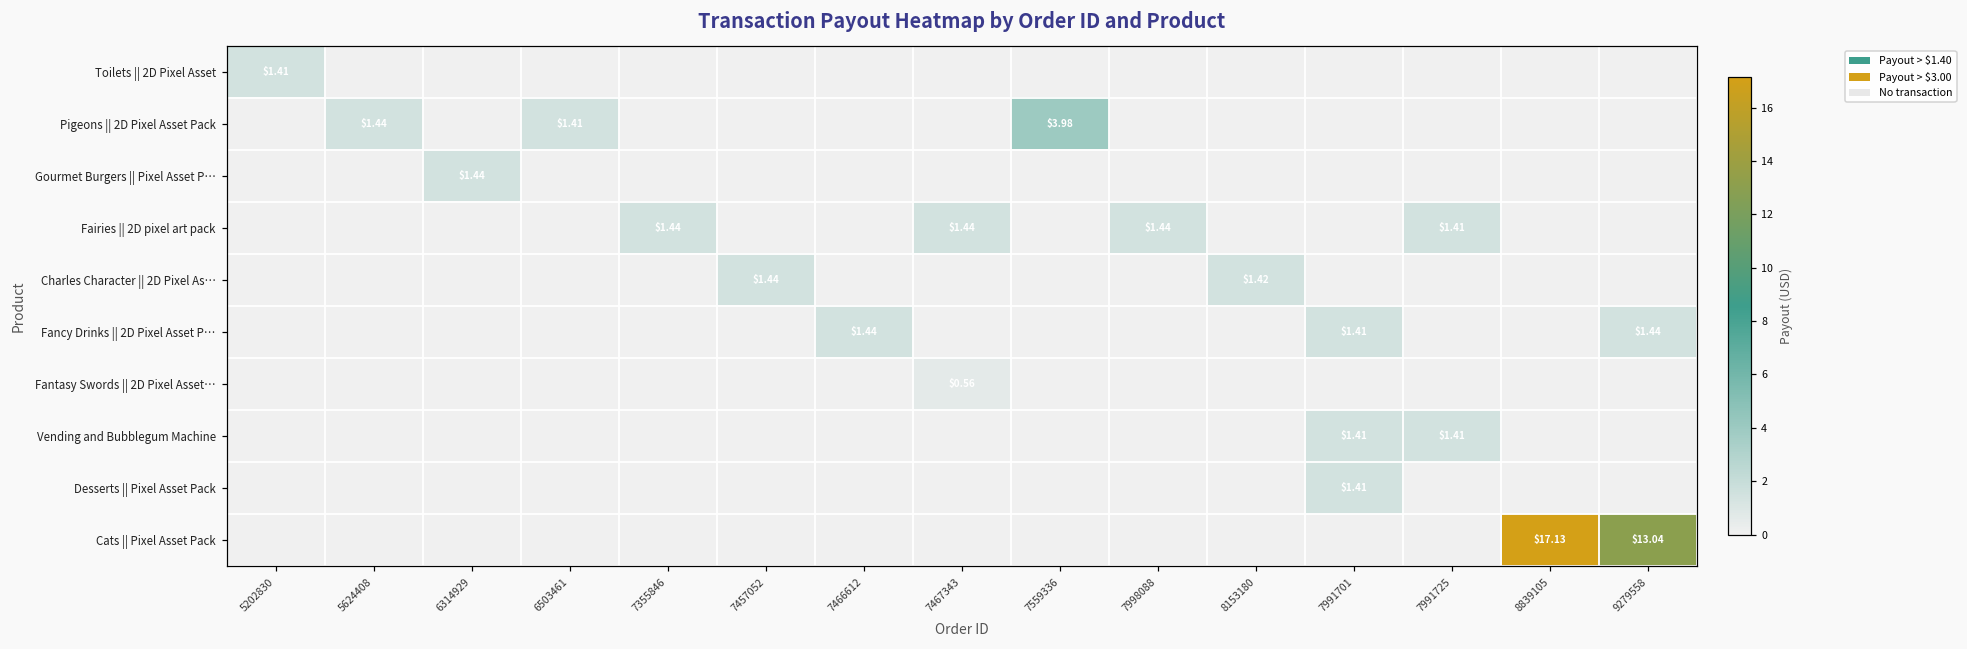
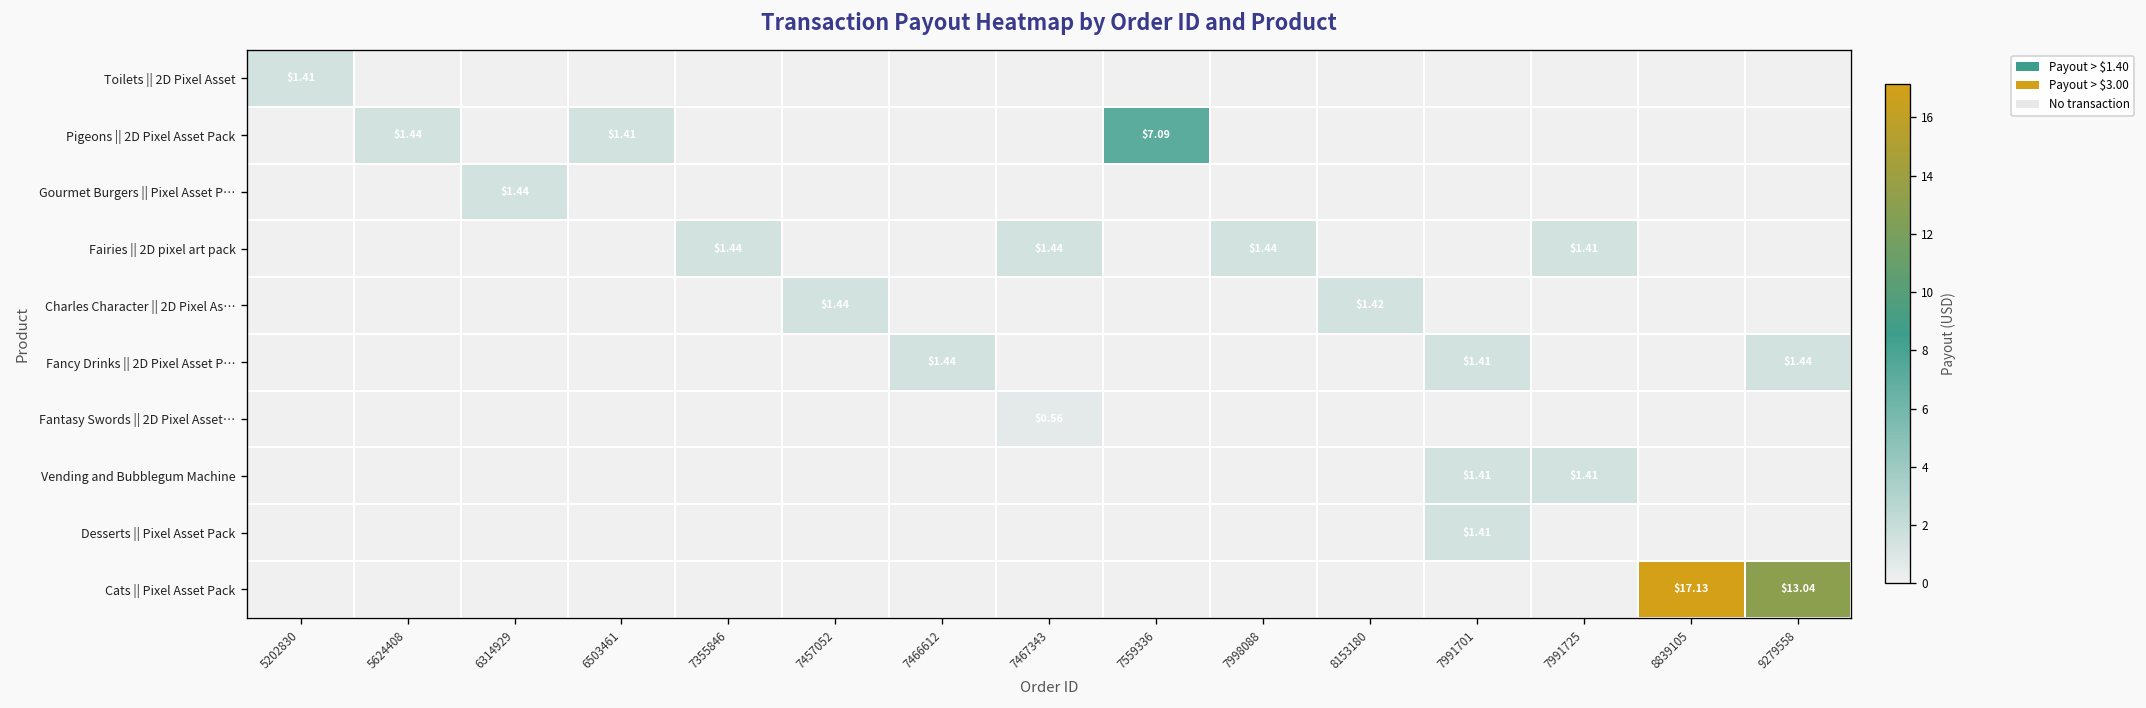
Pigeons || 2D Pixel Asset Pack, 7559336: $3.98 -> $7.09
